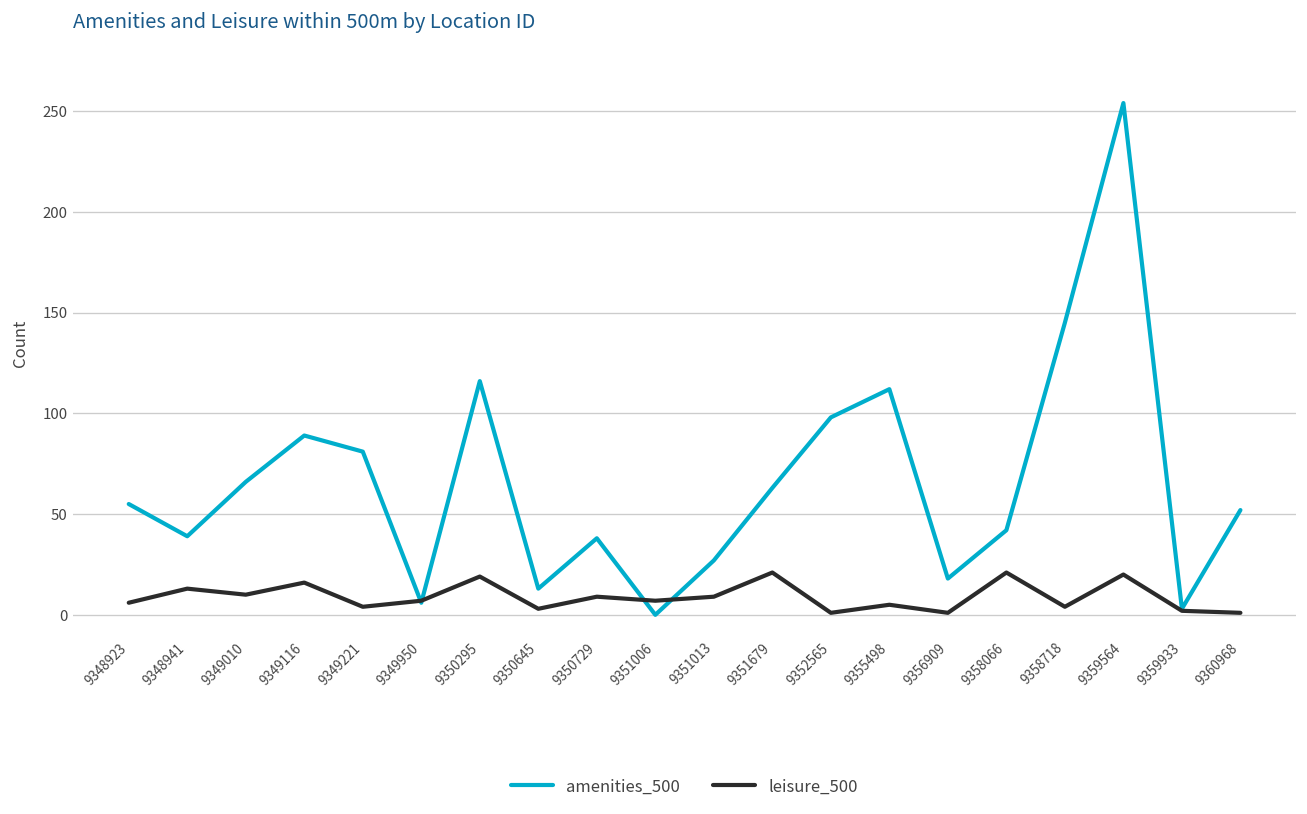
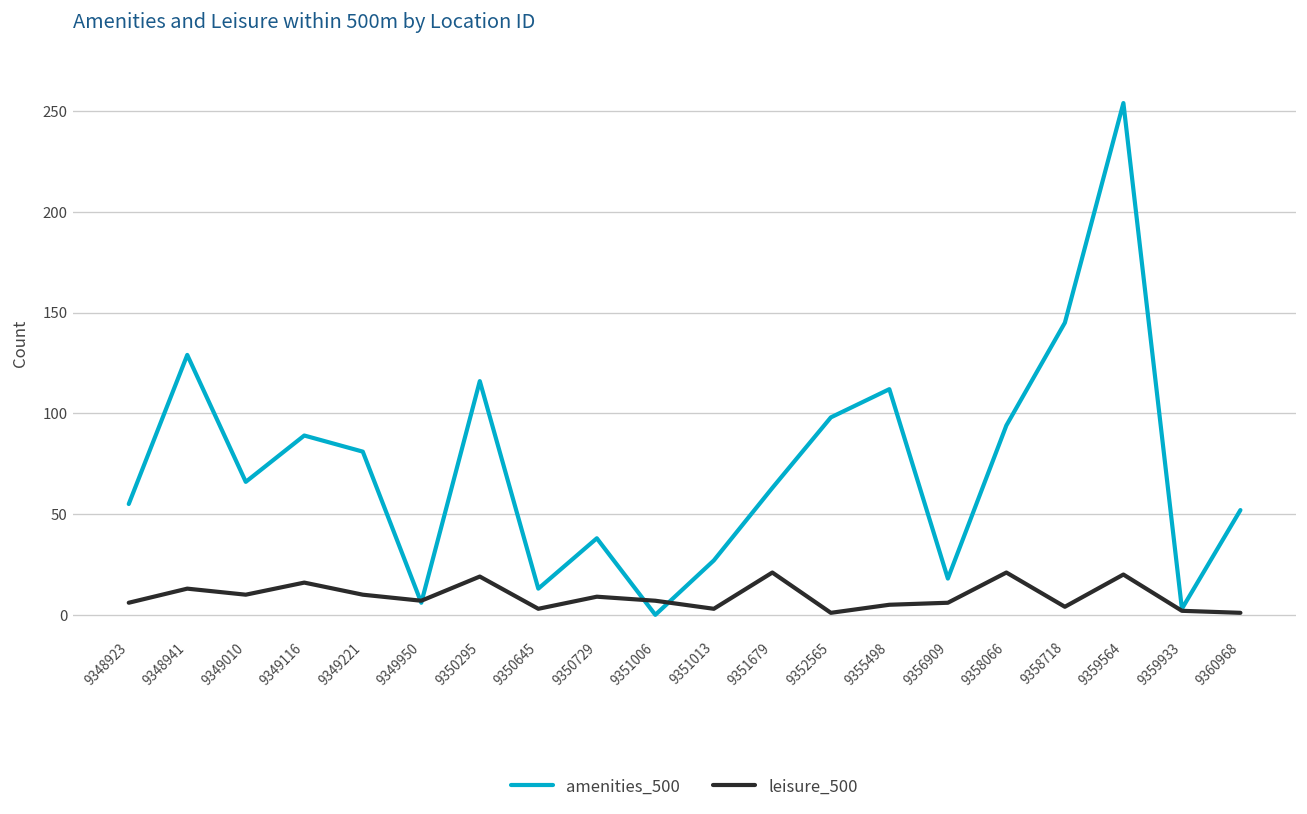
amenities_500, 9348941: 39 -> 129
leisure_500, 9349221: 4 -> 10
leisure_500, 9351013: 9 -> 3
leisure_500, 9356909: 1 -> 6
amenities_500, 9358066: 42 -> 94
